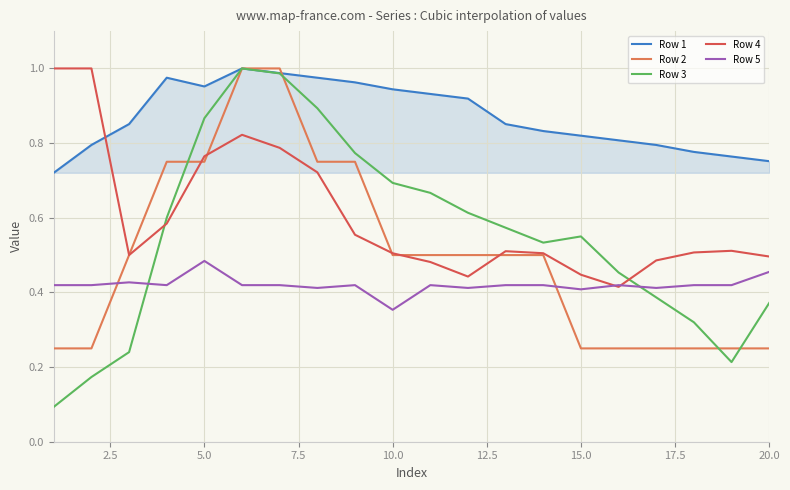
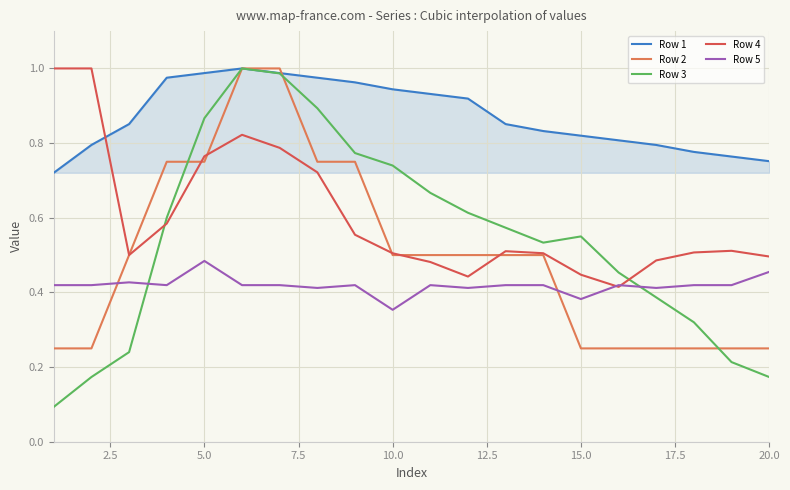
Row 1, 5.0: 0.95 -> 0.99
Row 3, 10.0: 0.69 -> 0.74
Row 5, 15.0: 0.41 -> 0.38
Row 3, 20.0: 0.37 -> 0.17
